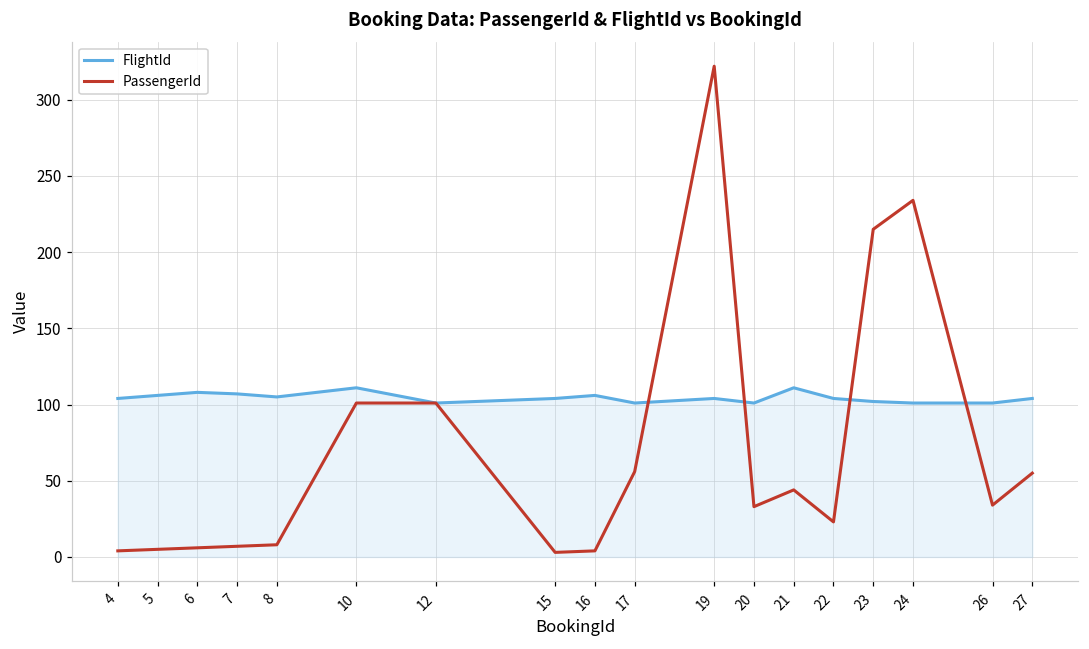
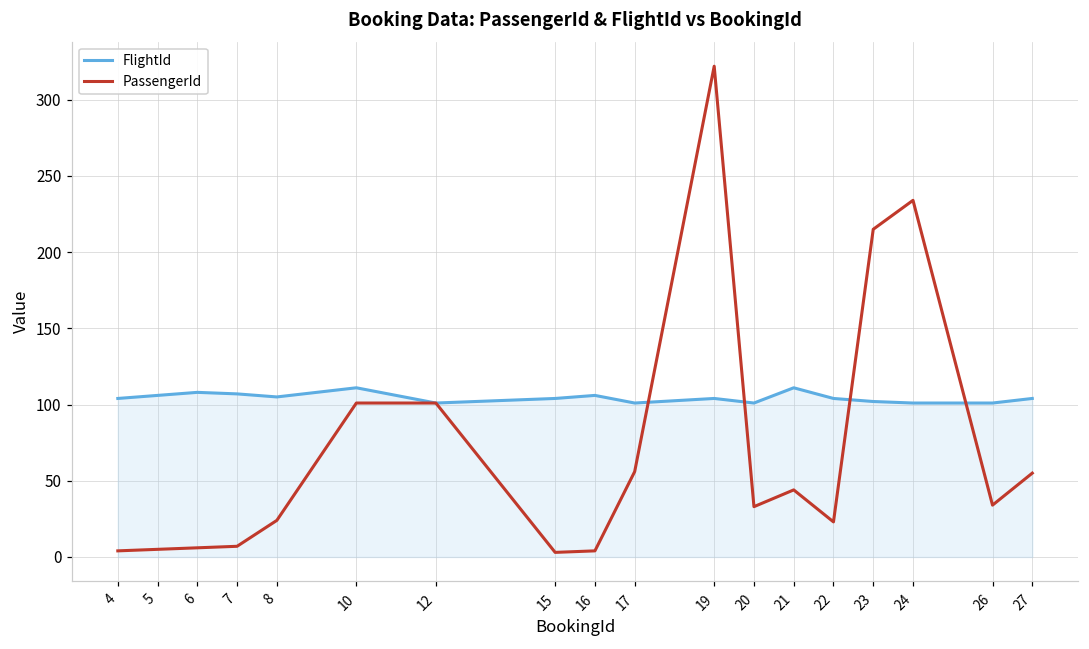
PassengerId, 8: 8 -> 24
